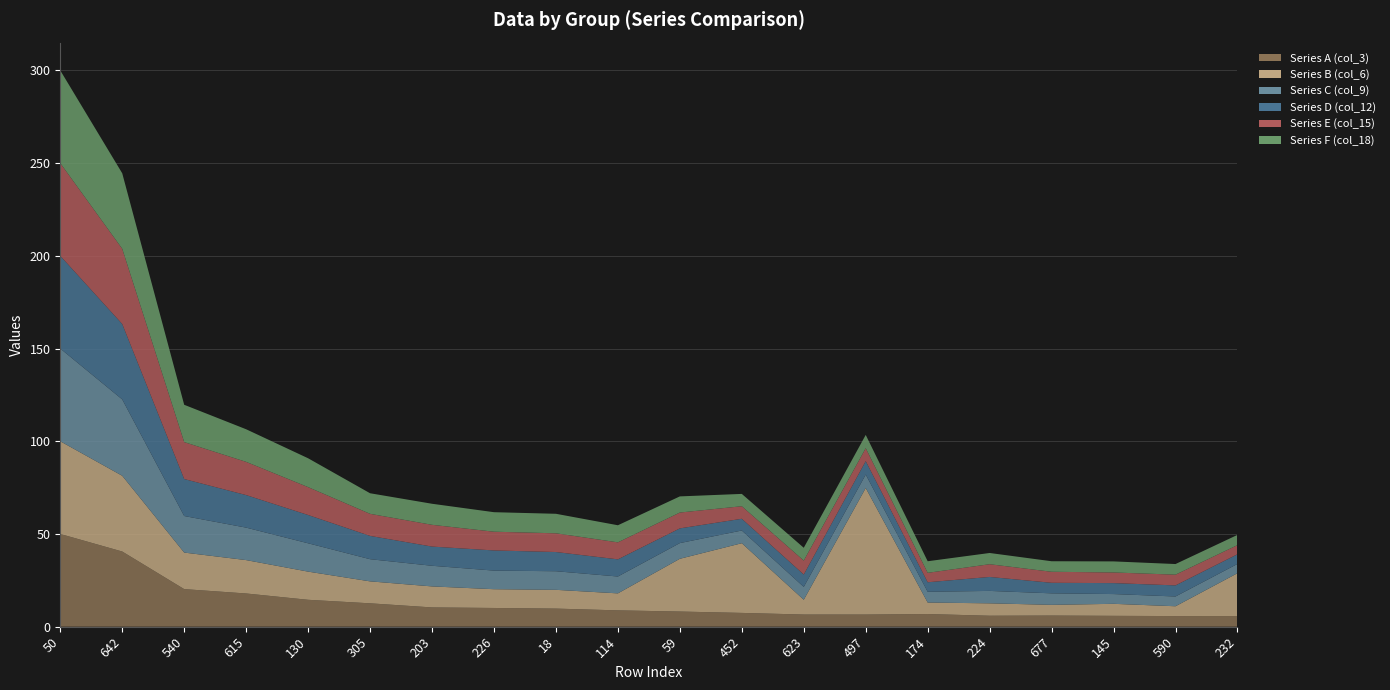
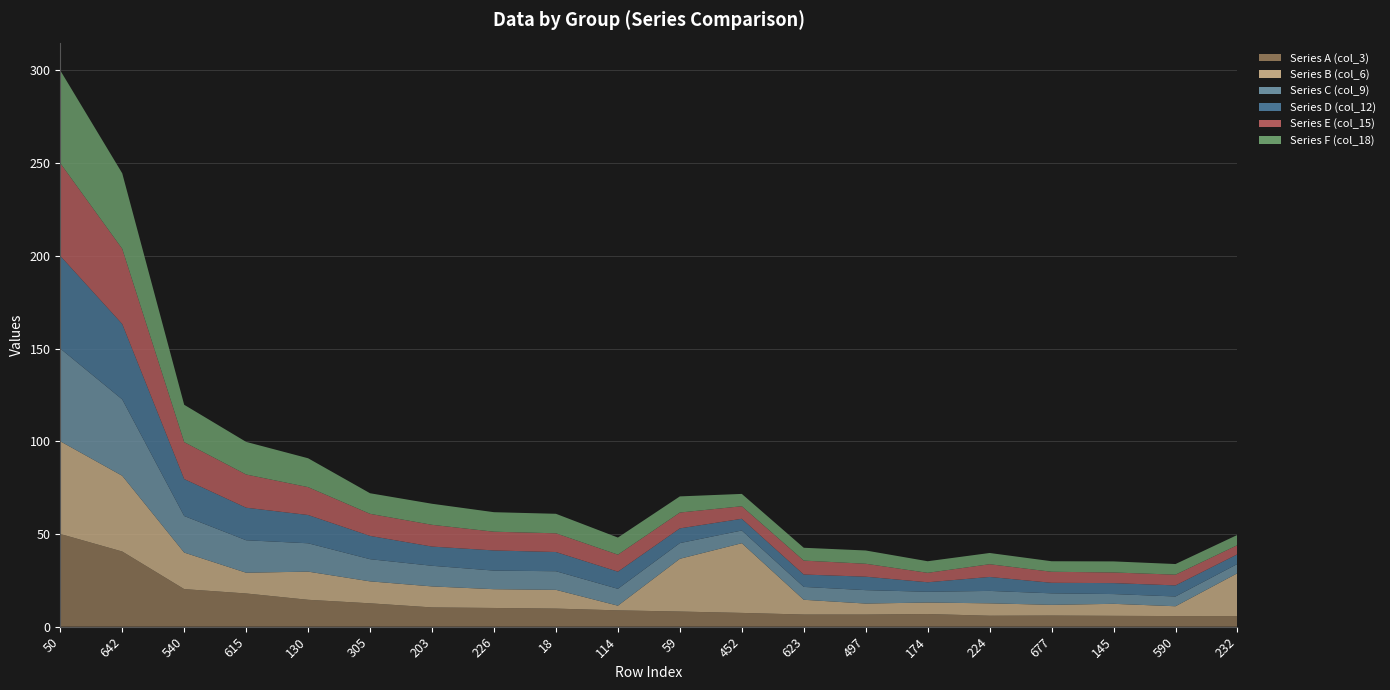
Series B (col_6), 615: 18 -> 11
Series B (col_6), 114: 9 -> 3
Series B (col_6), 497: 68 -> 6
